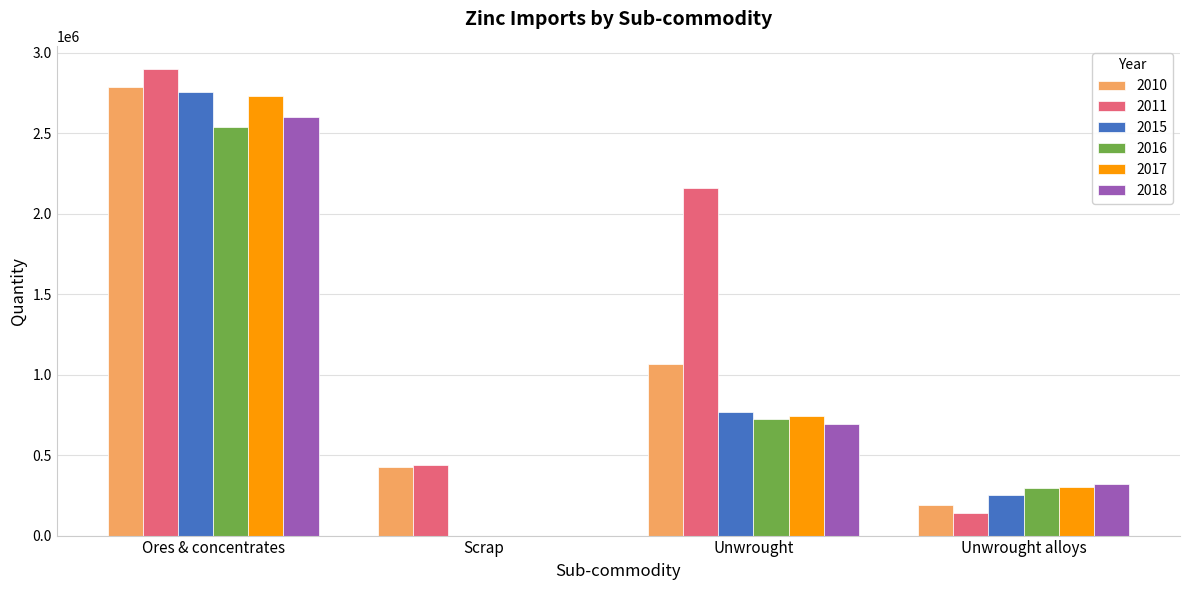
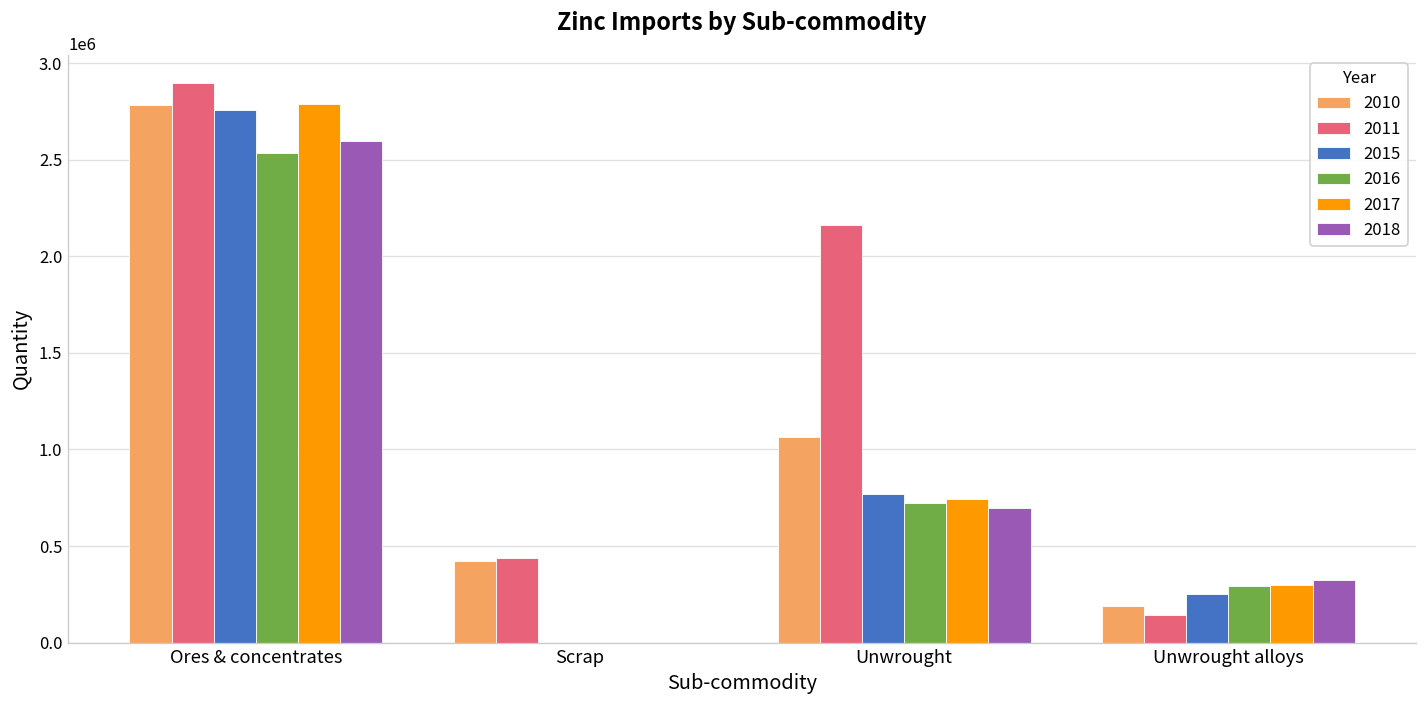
2017, Ores & concentrates: 2730000 -> 2790000
